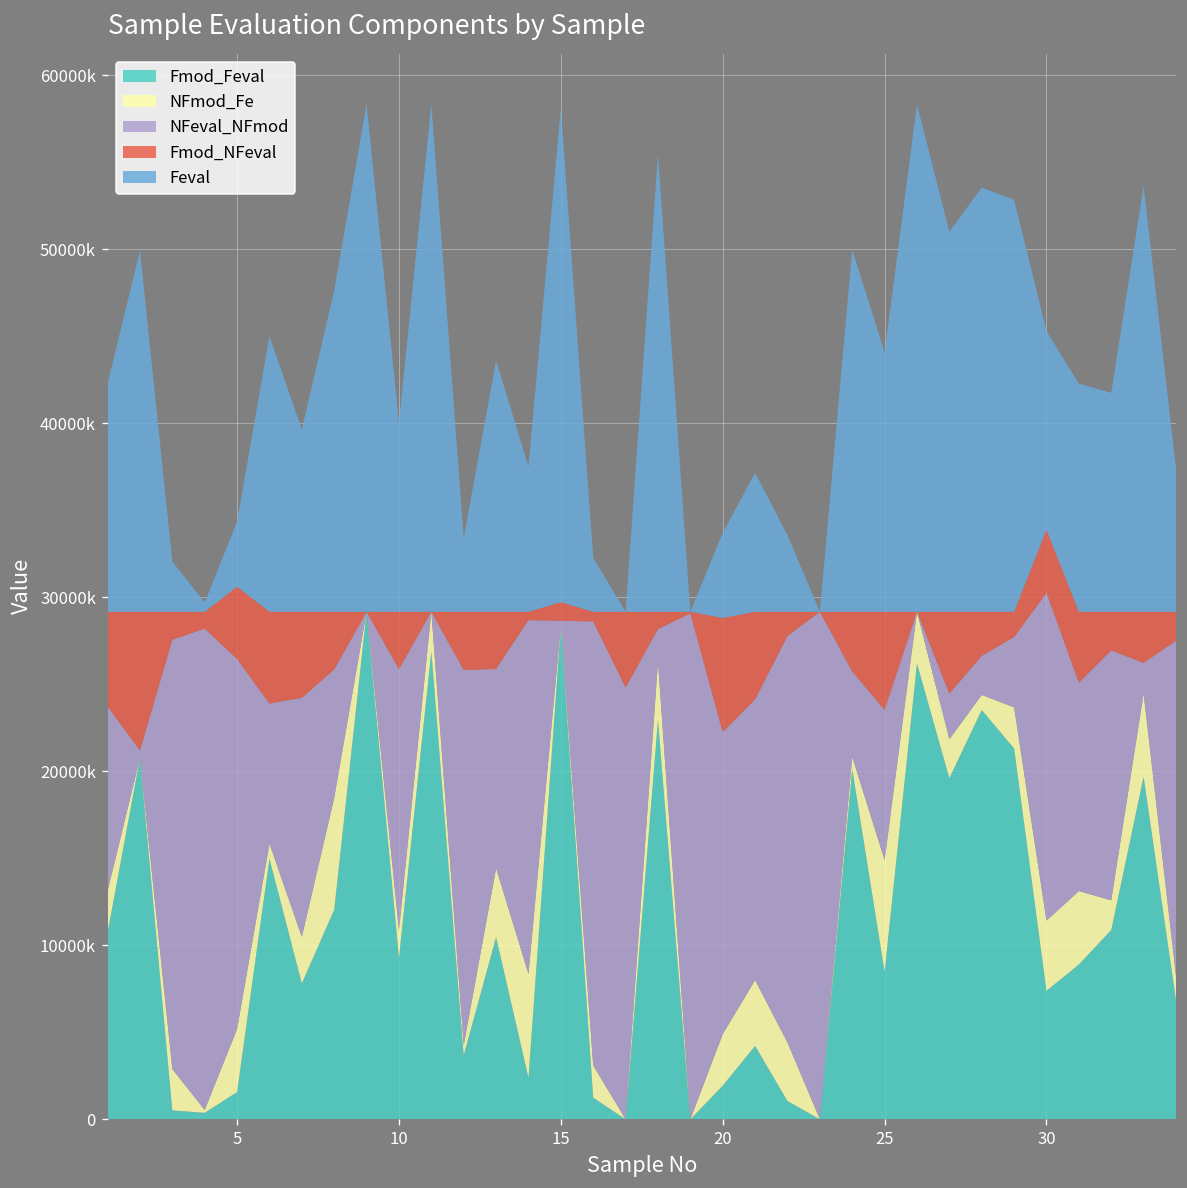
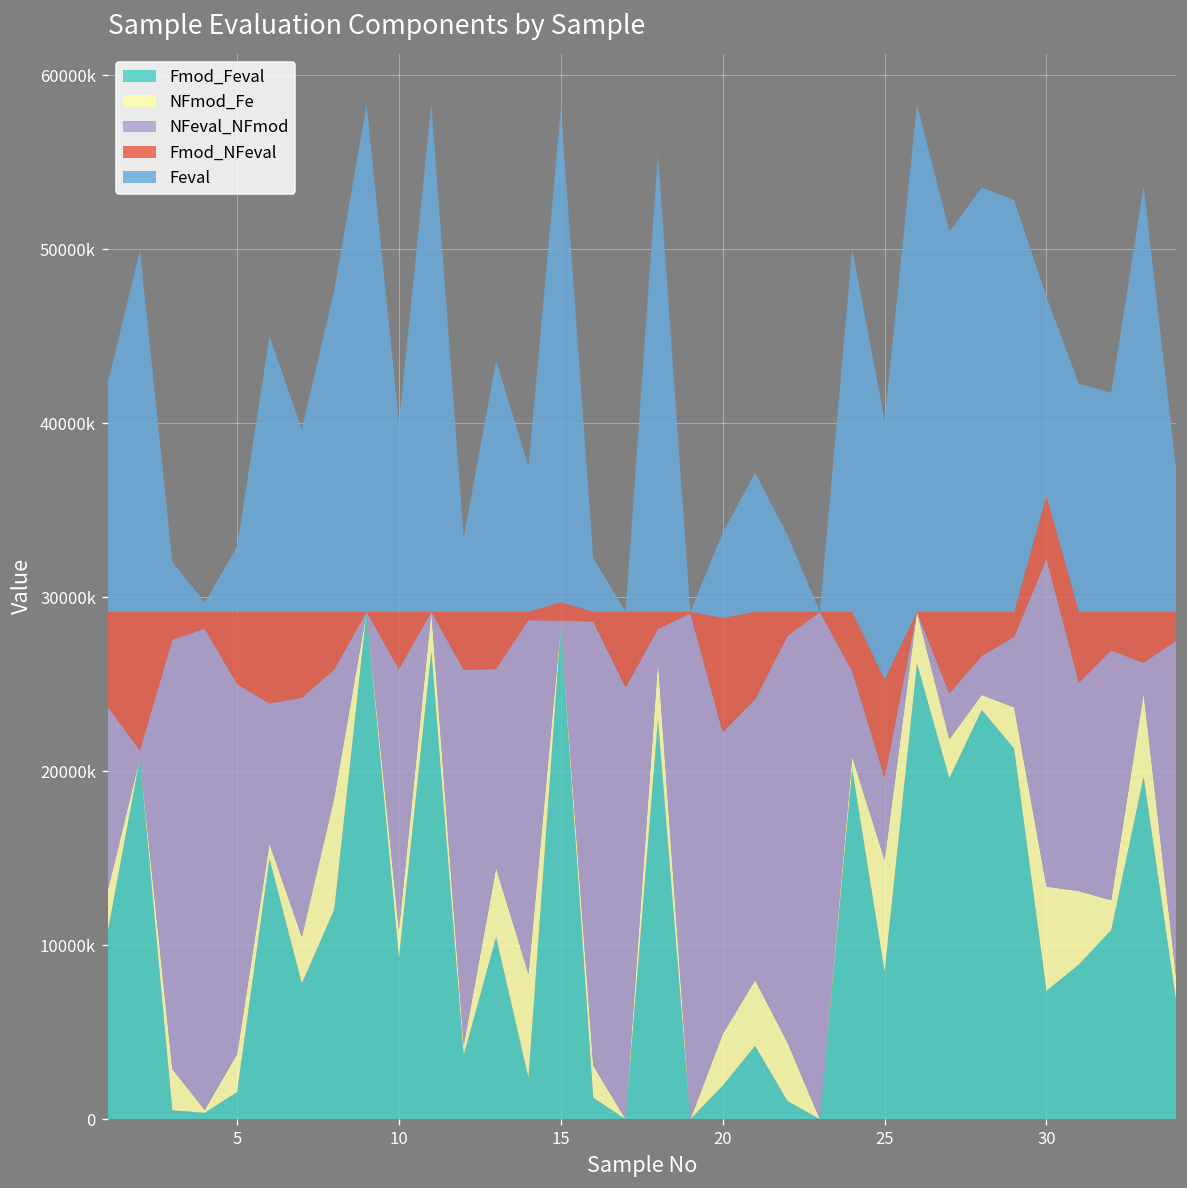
NFmod_Fe, 5: 3600000 -> 2200000
NFeval_NFmod, 25: 8600000 -> 4700000
NFmod_Fe, 30: 4000000 -> 6000000
